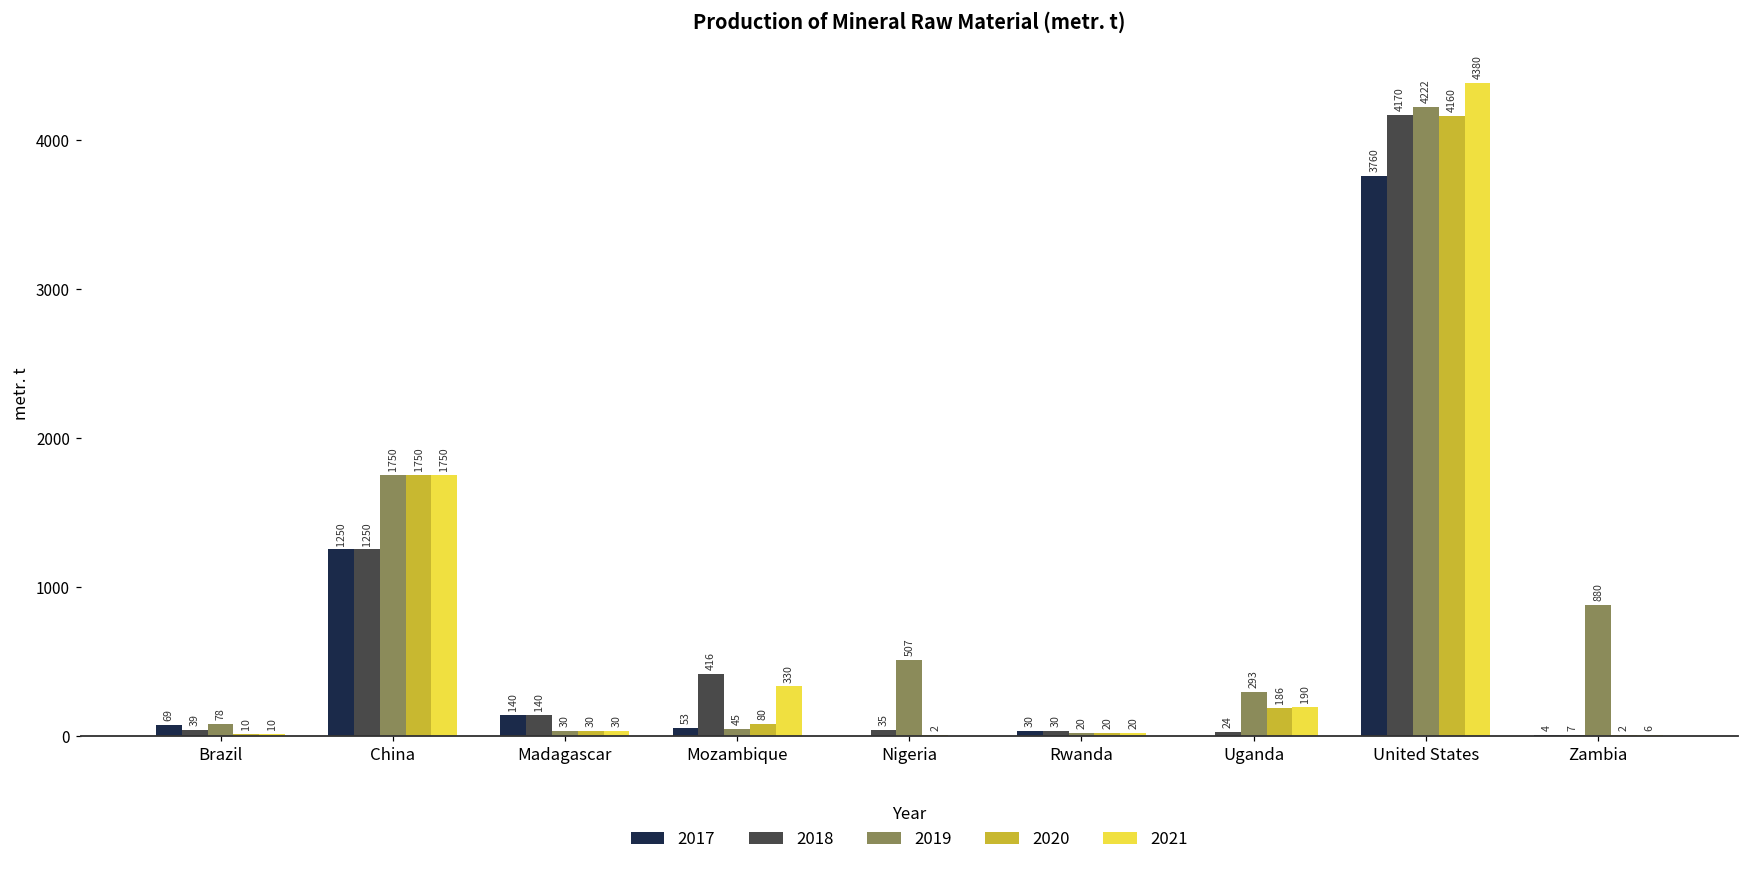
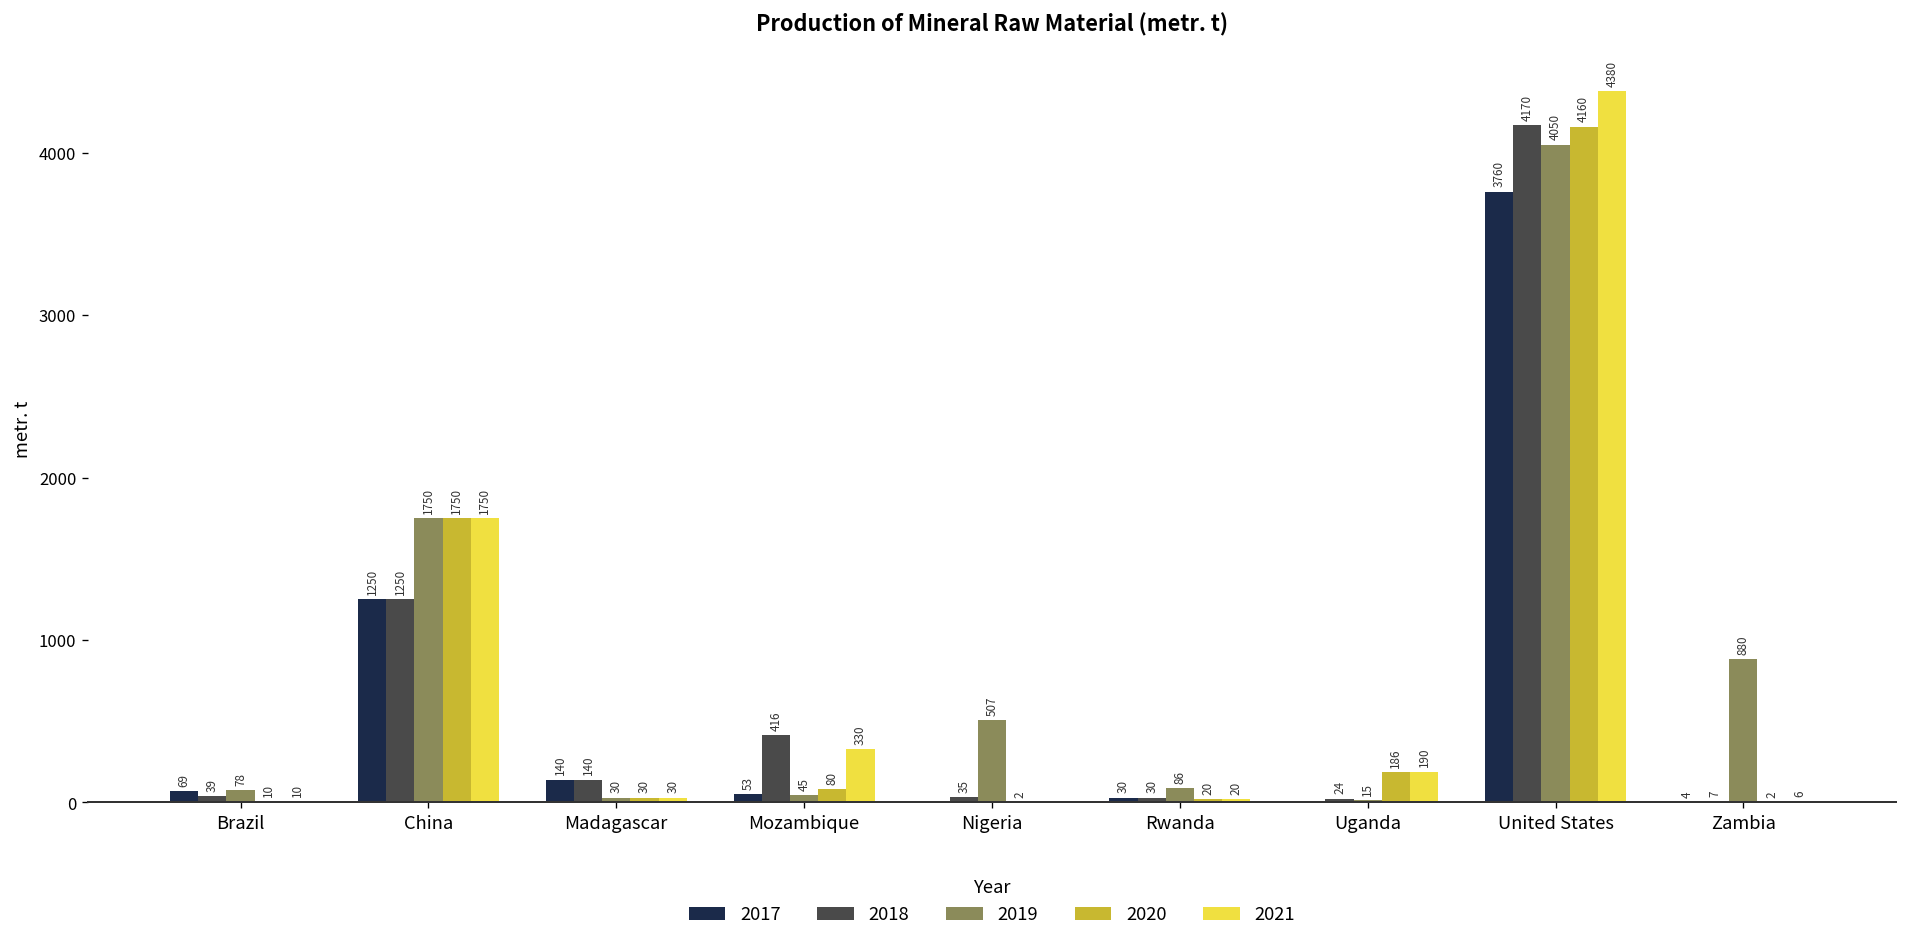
2019, Rwanda: 20 -> 86
2019, Uganda: 293 -> 15
2019, United States: 4222 -> 4050
